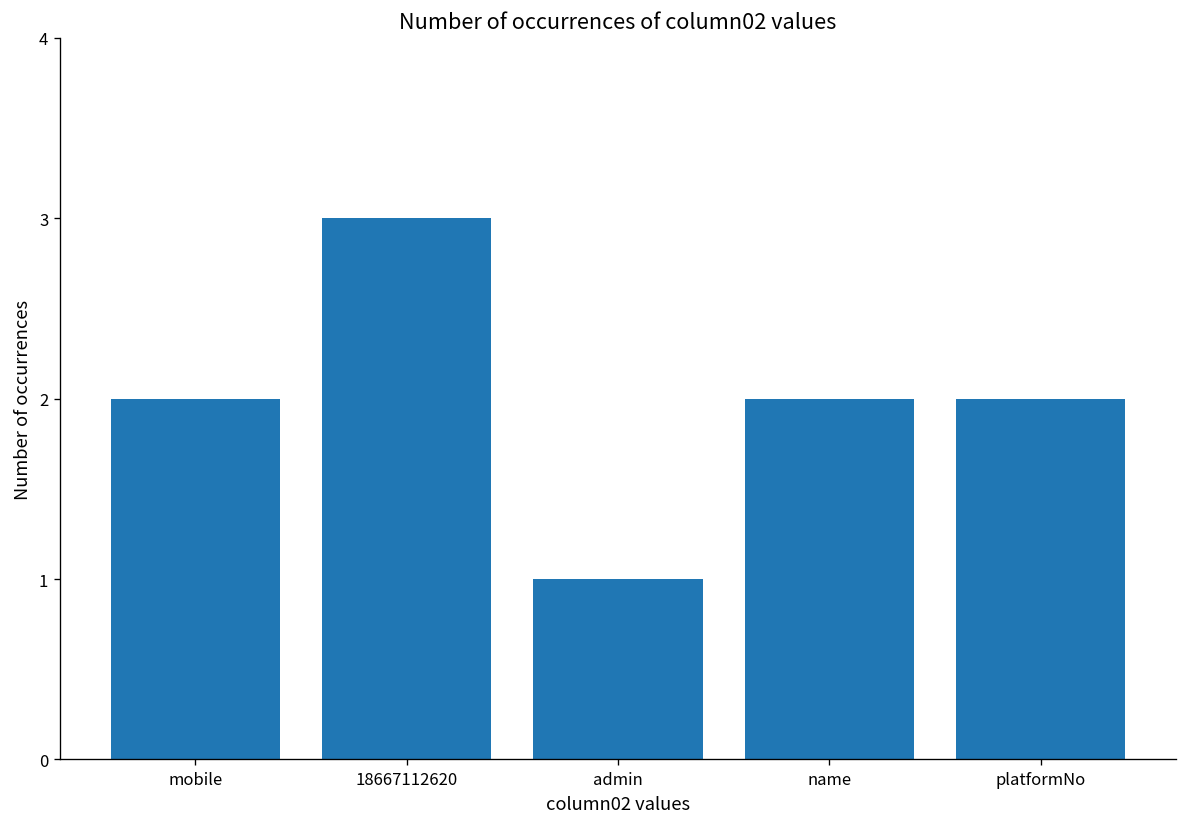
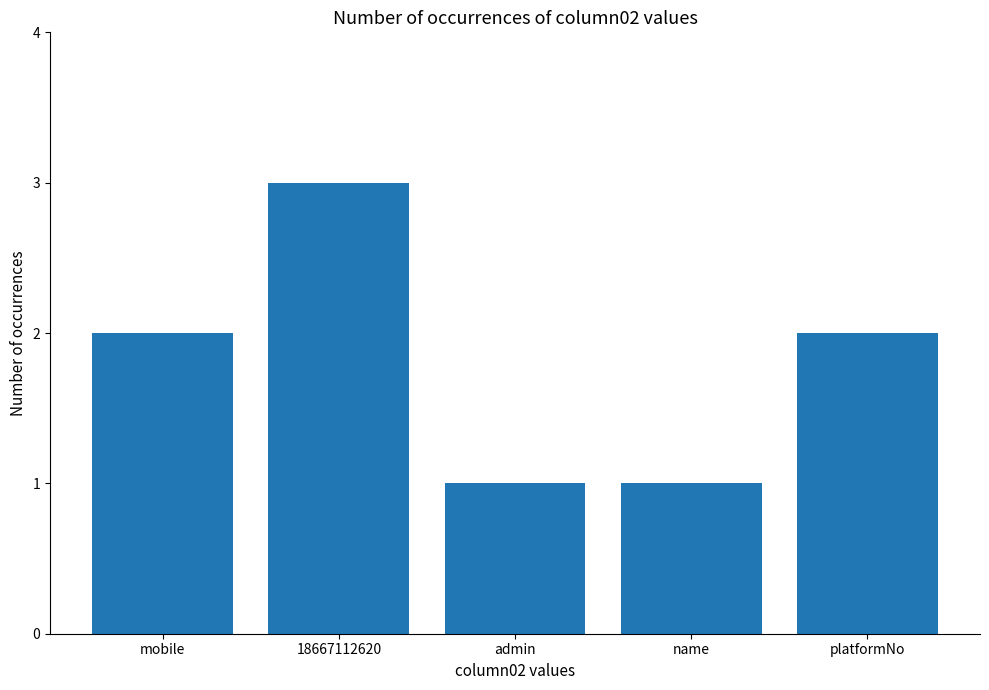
name: 2 -> 1
